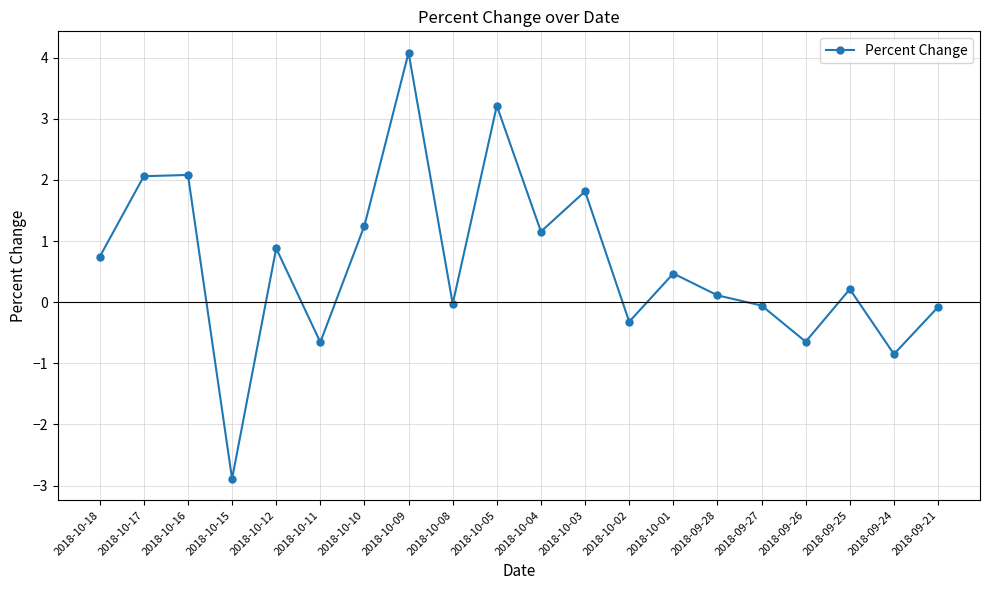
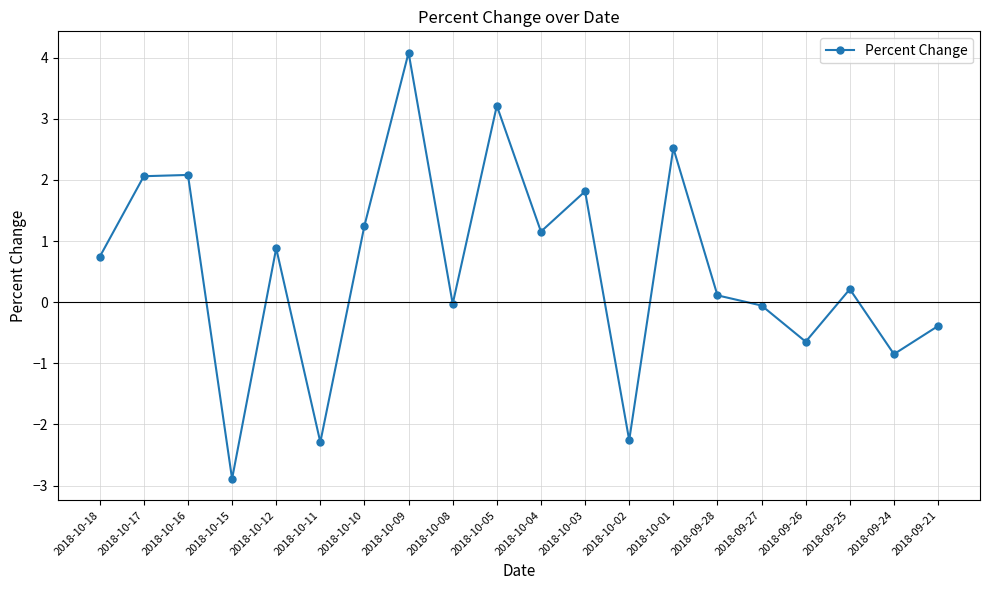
2018-10-11: -0.7 -> -2.3
2018-10-02: -0.3 -> -2.3
2018-10-01: 0.5 -> 2.5
2018-09-21: -0.1 -> -0.4
